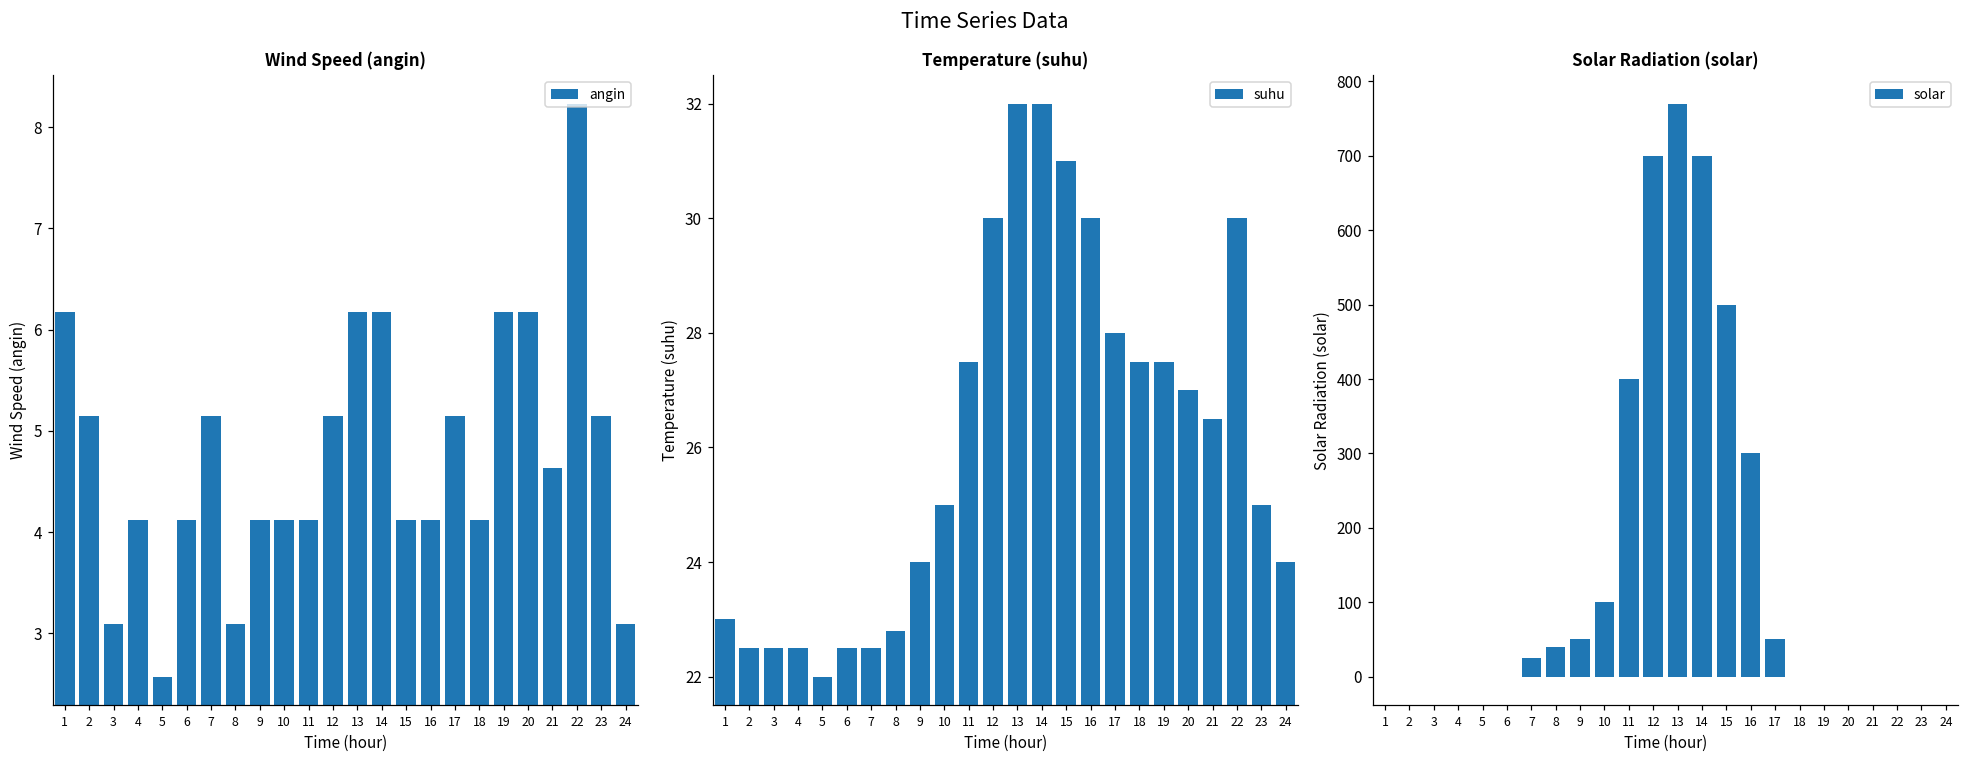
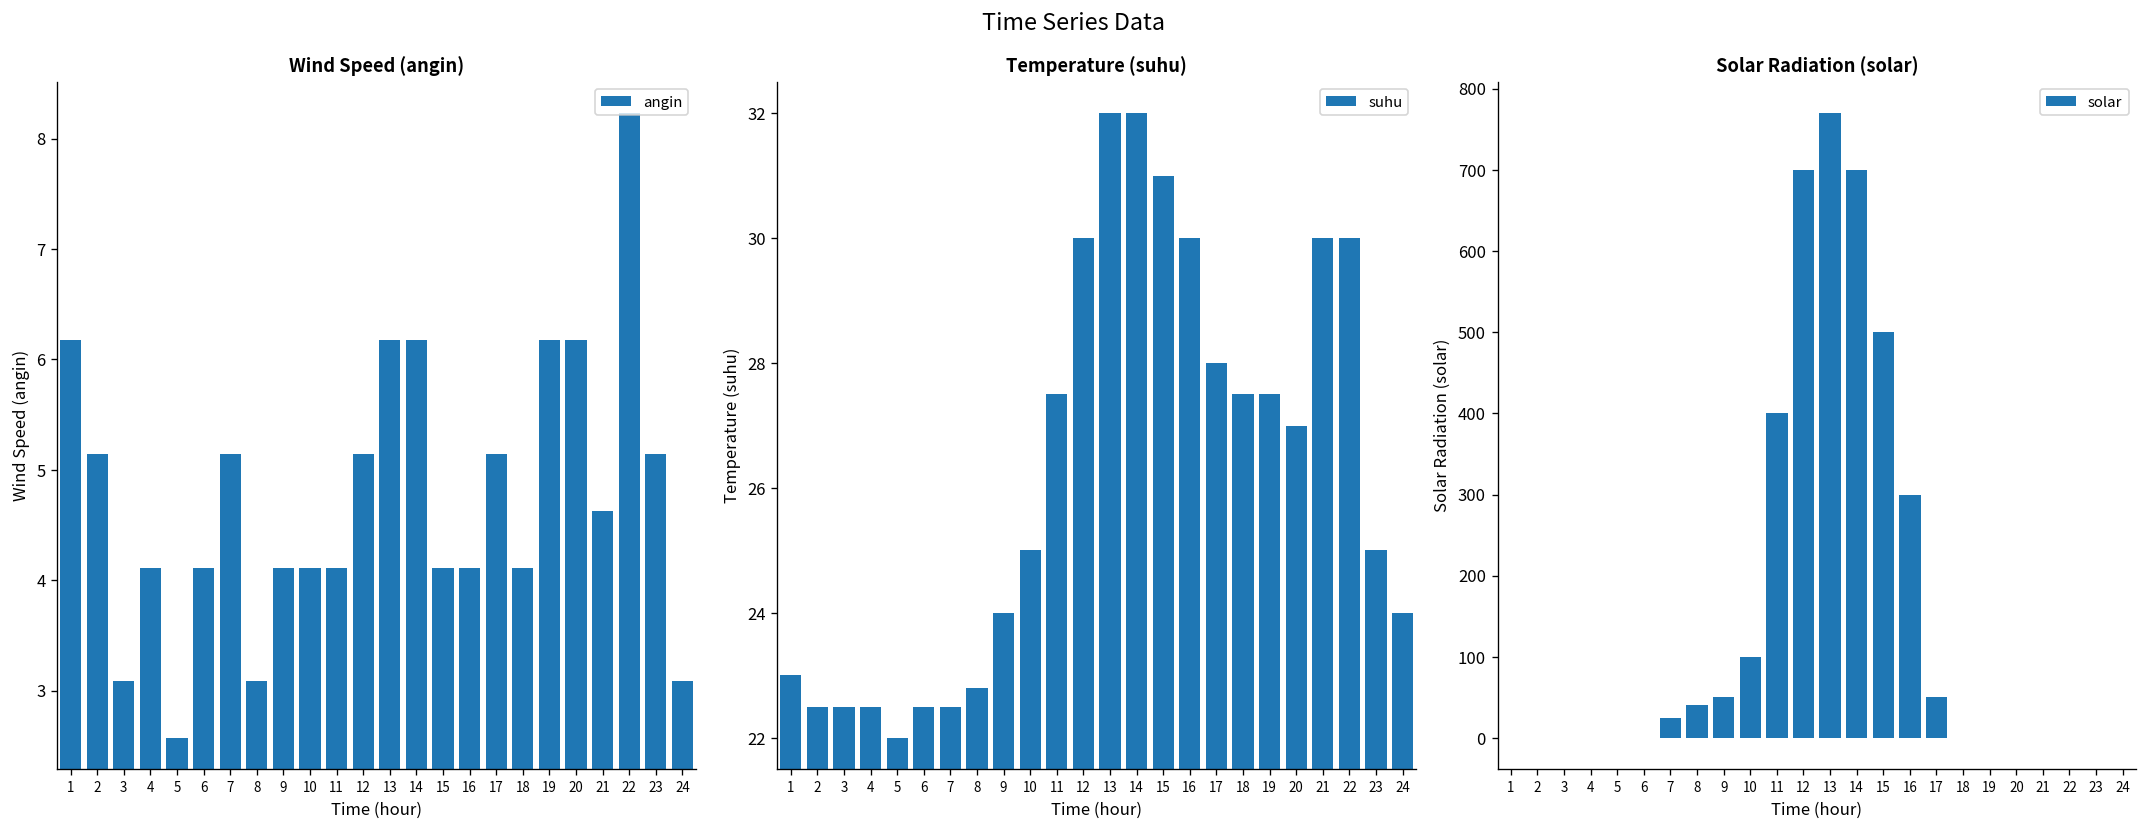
Temperature (suhu), 21: 26.5 -> 30.0
